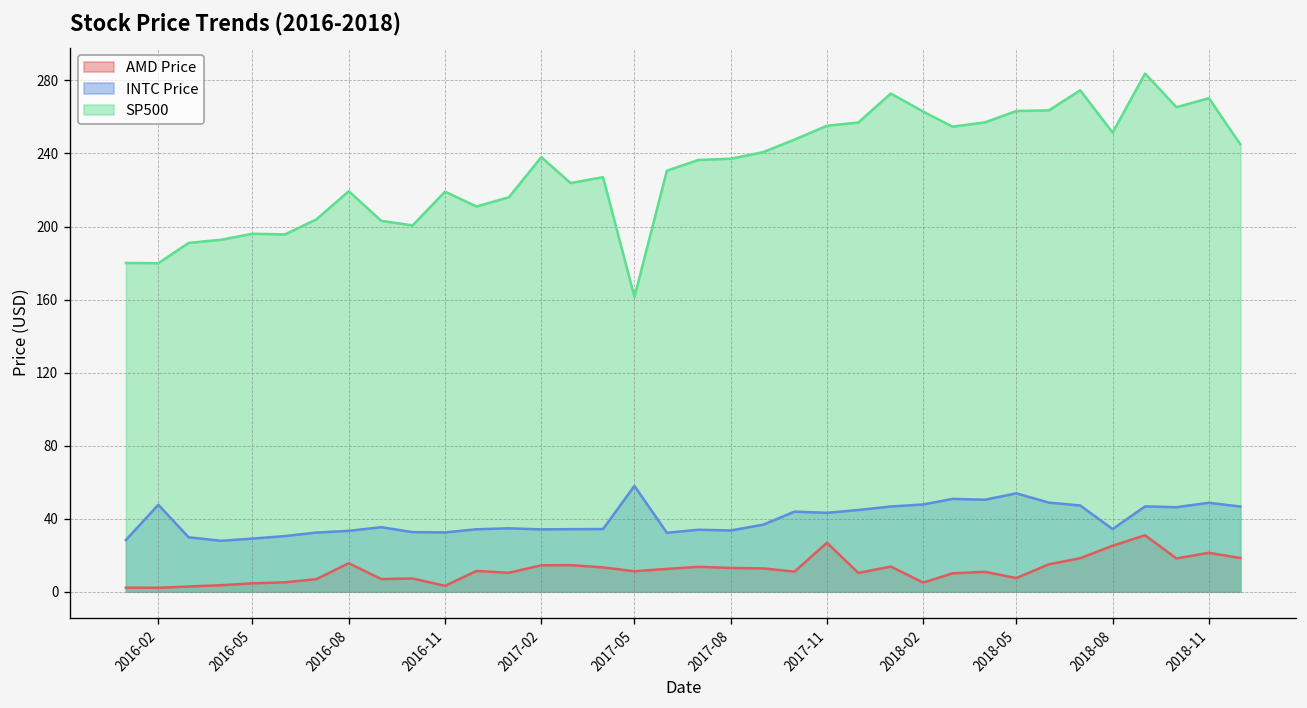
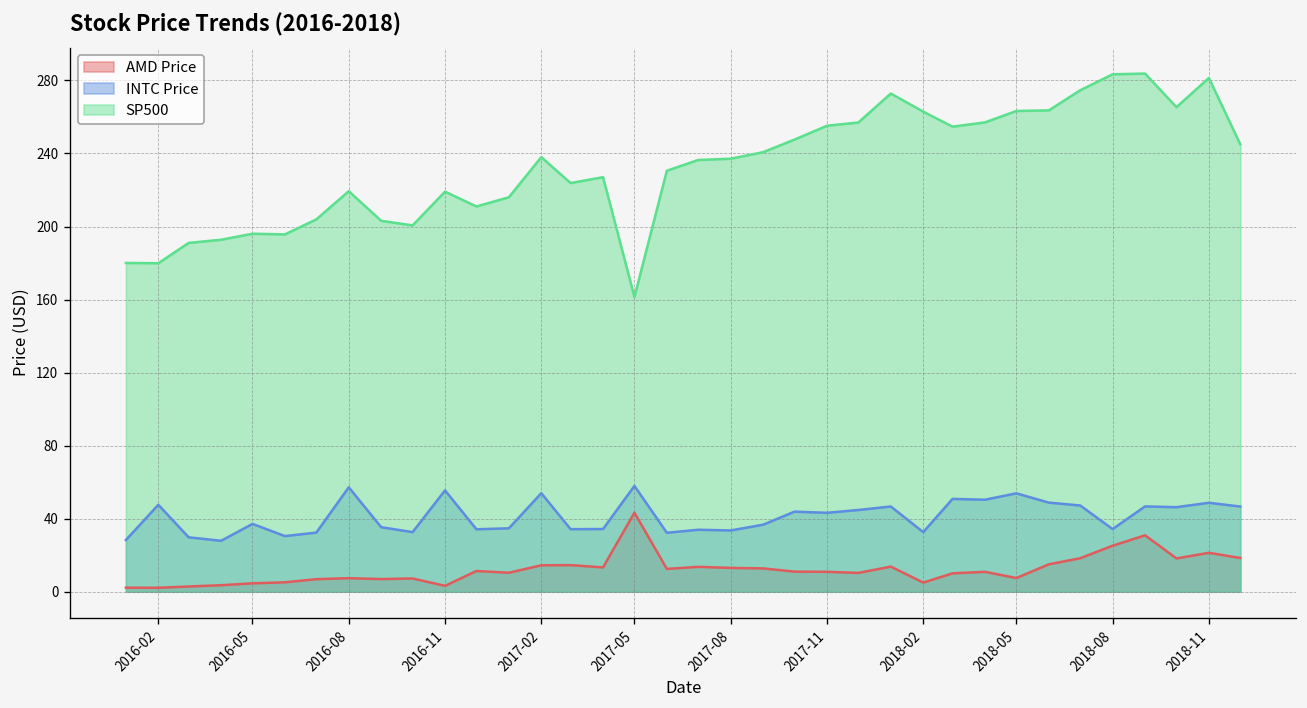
INTC Price, 2016-05: 29 -> 37
AMD Price, 2016-08: 16 -> 7
INTC Price, 2016-08: 33 -> 57
INTC Price, 2016-11: 32 -> 55
INTC Price, 2017-02: 34 -> 54
AMD Price, 2017-05: 11 -> 43
AMD Price, 2017-11: 27 -> 11
INTC Price, 2018-02: 48 -> 33
SP500, 2018-08: 251 -> 283
SP500, 2018-11: 270 -> 281
